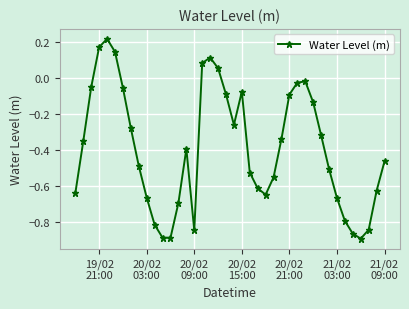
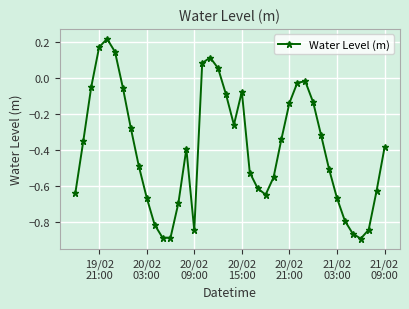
20/02 21:00: -0.09 -> -0.14
21/02 09:00: -0.46 -> -0.38
